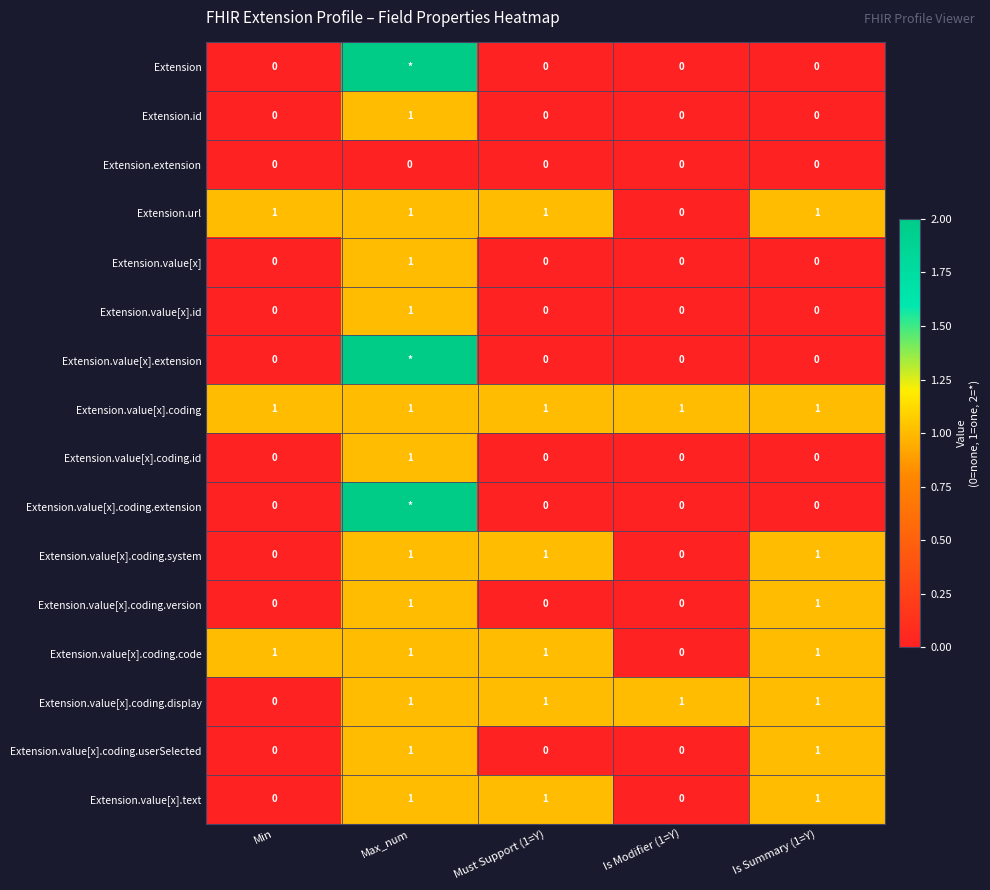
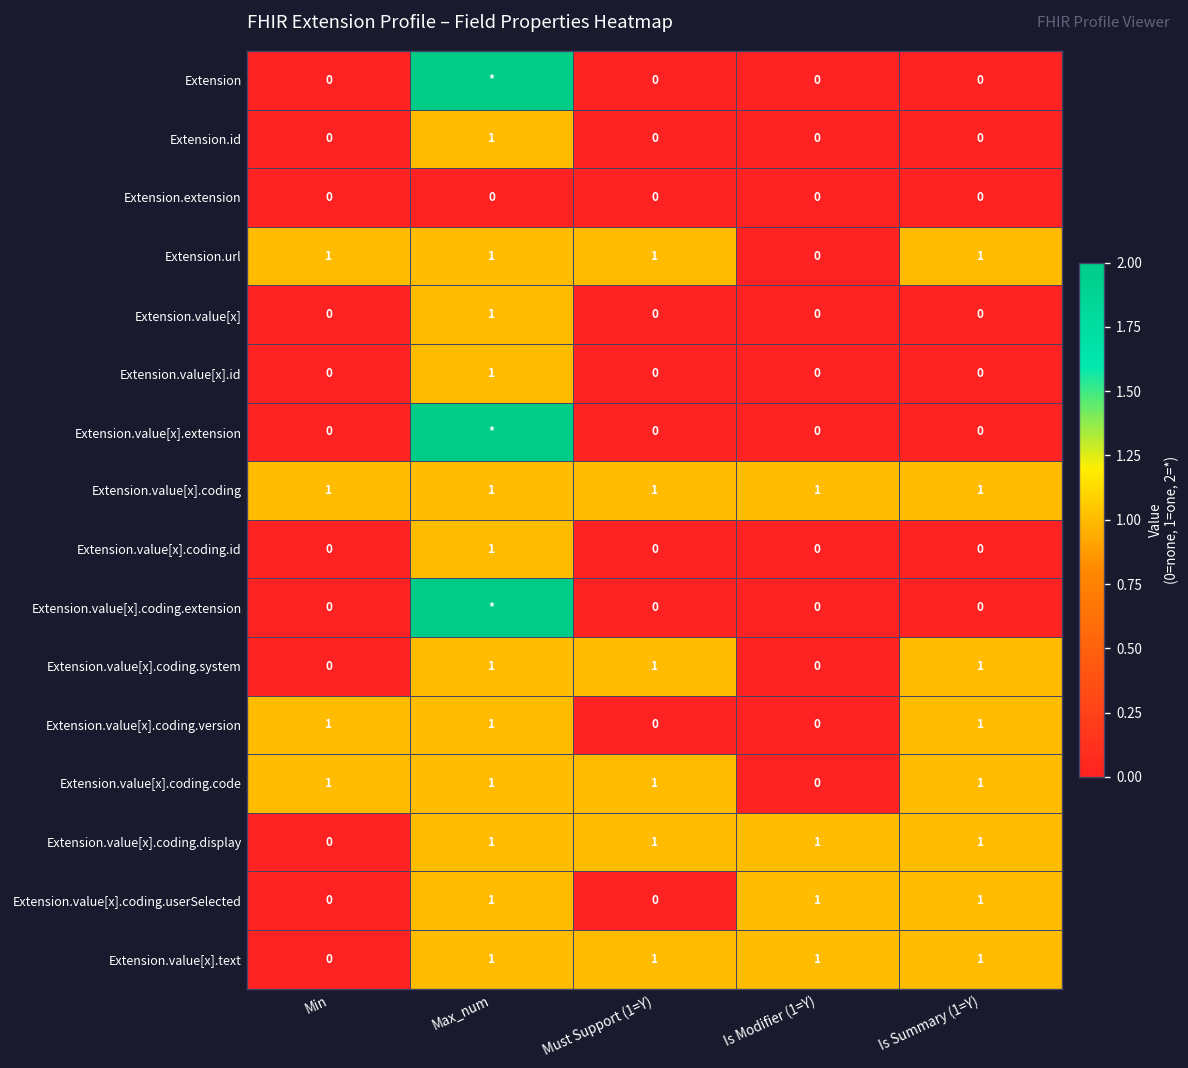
Extension.value[x].coding.version, Min: 0 -> 1
Extension.value[x].coding.userSelected, Is Modifier (1=Y): 0 -> 1
Extension.value[x].text, Is Modifier (1=Y): 0 -> 1
